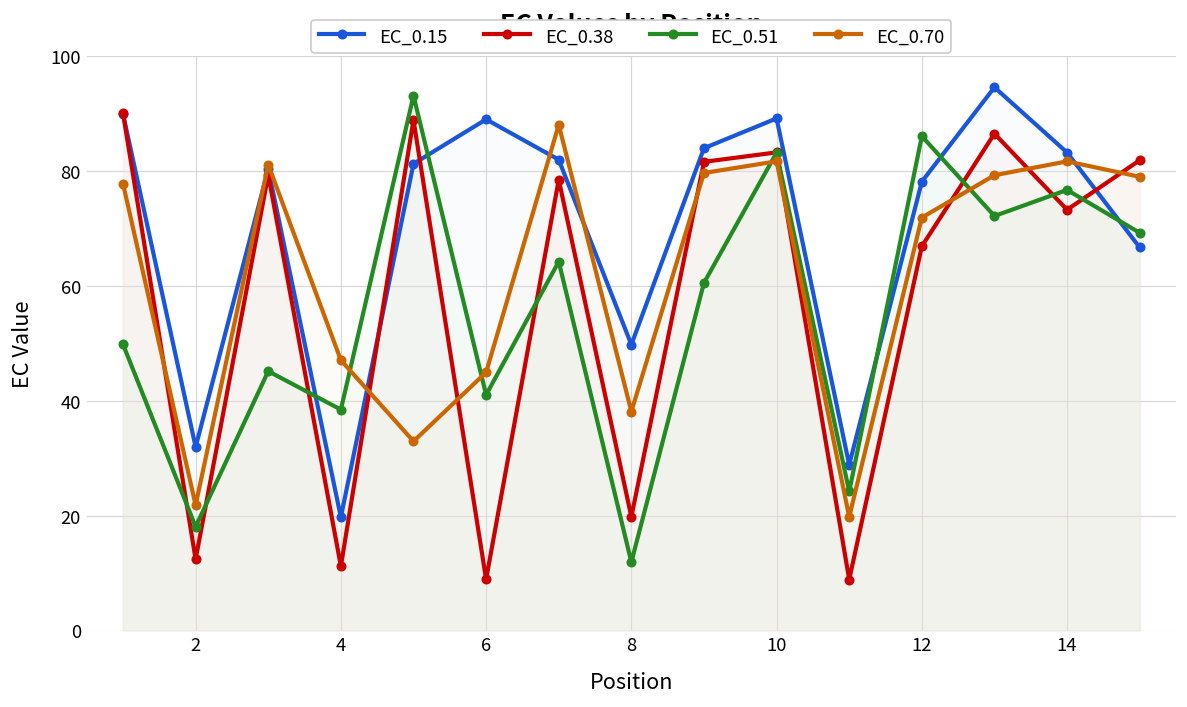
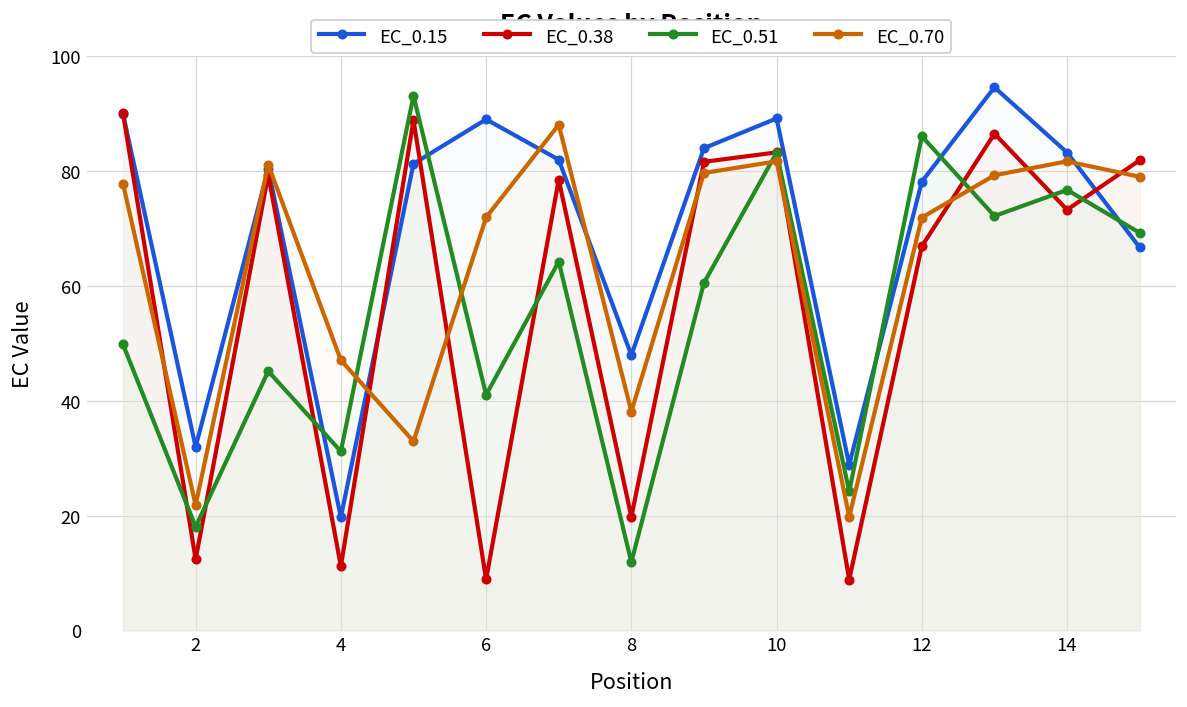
EC_0.51, 4: 38 -> 31
EC_0.70, 6: 45 -> 72
EC_0.15, 8: 50 -> 48
